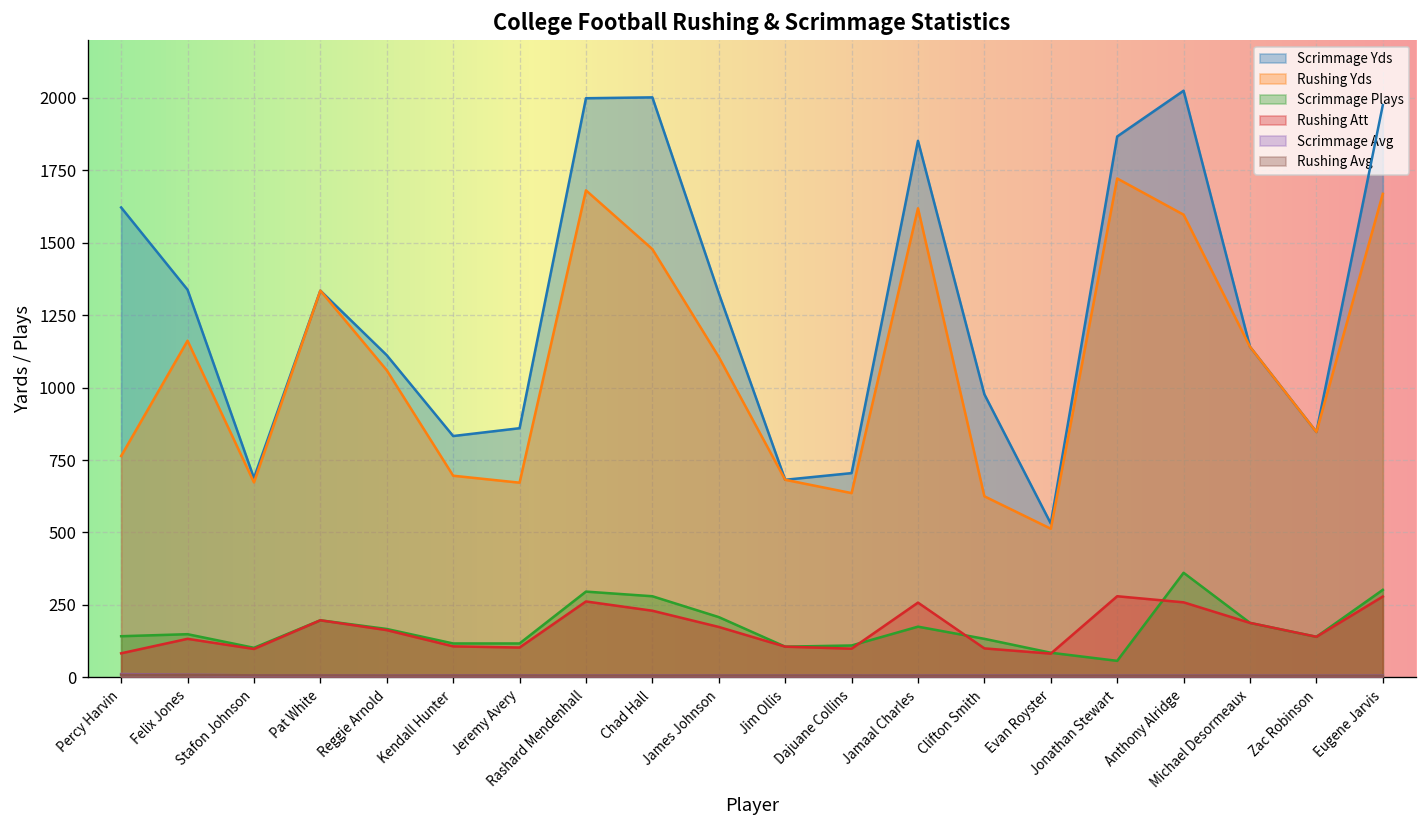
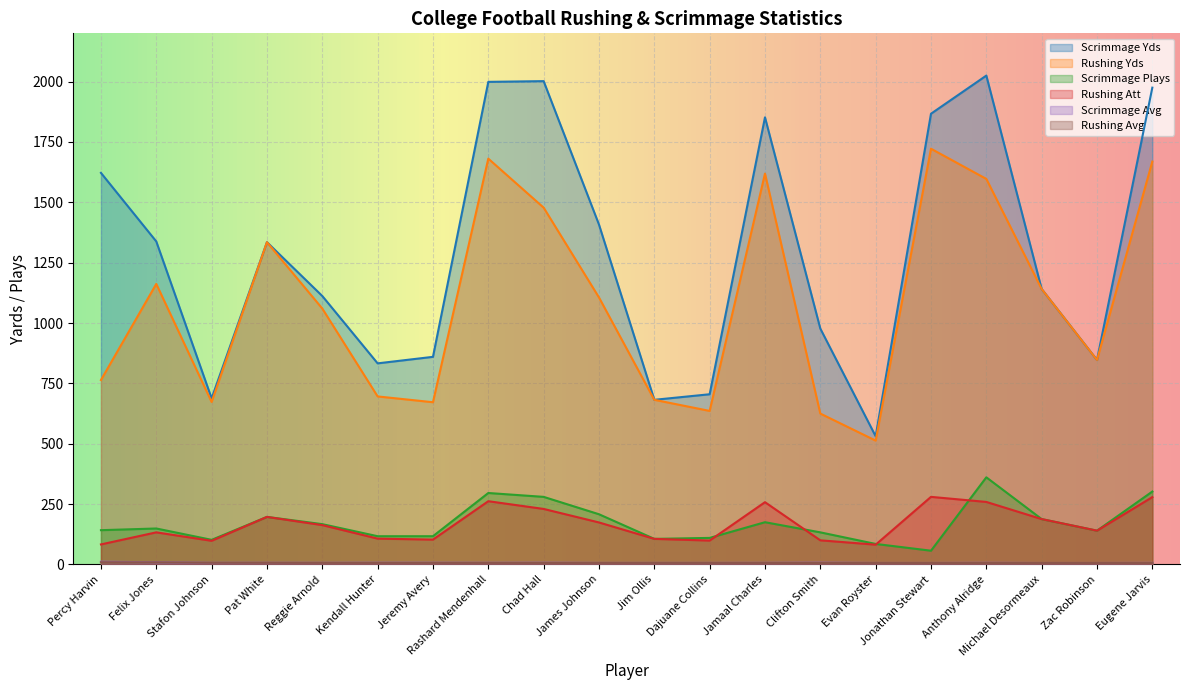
Scrimmage Yds, James Johnson: 1330 -> 1410
